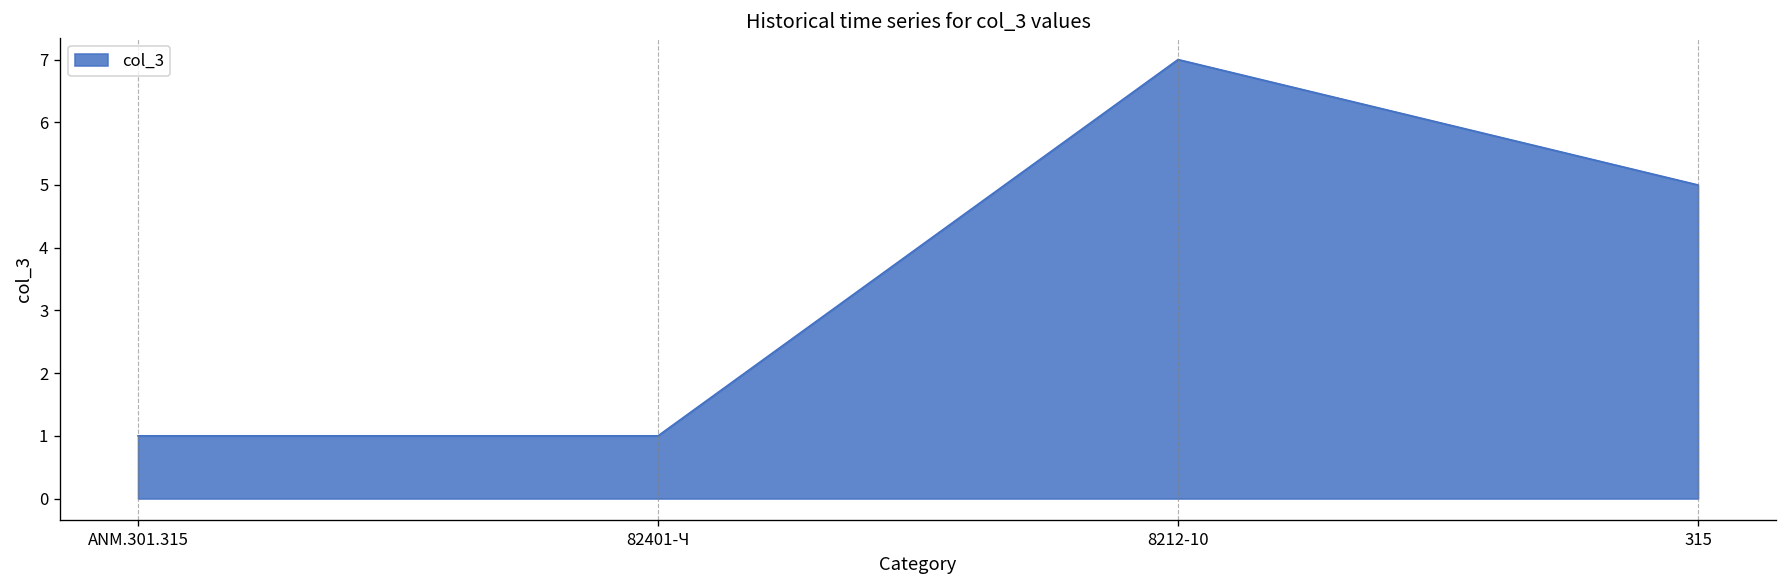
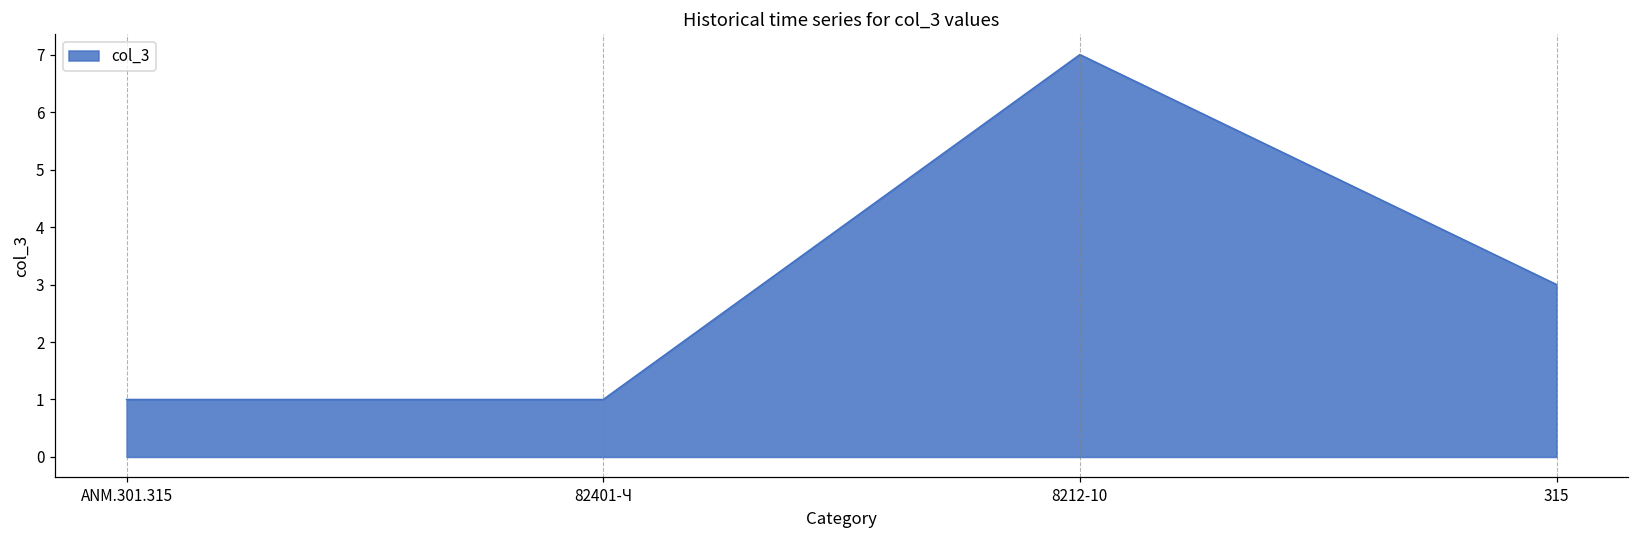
315: 5 -> 3
